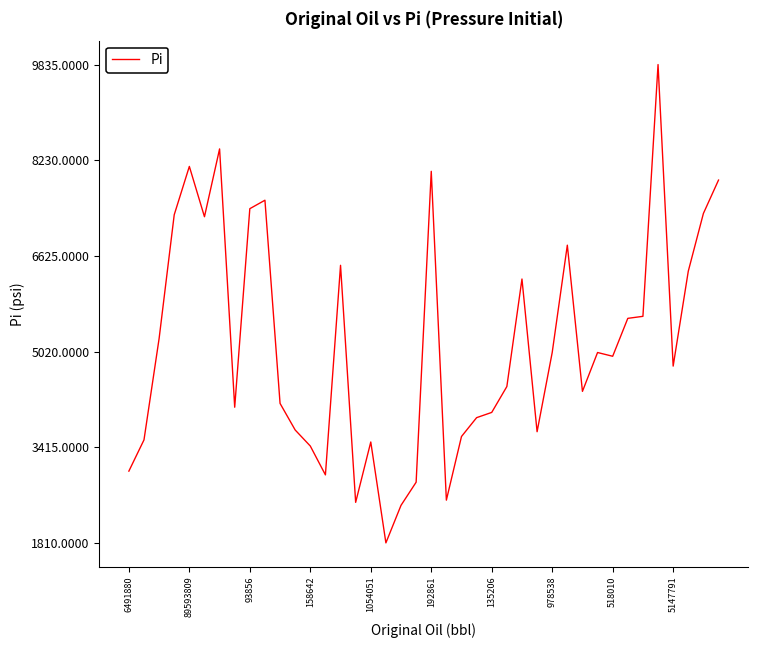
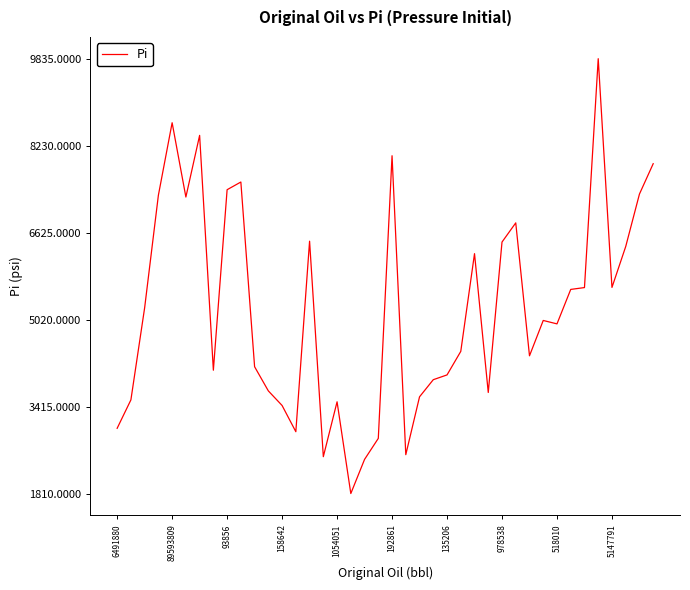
89593809: 8100 -> 8700
978538: 5000 -> 6500
5147791: 4800 -> 5600
